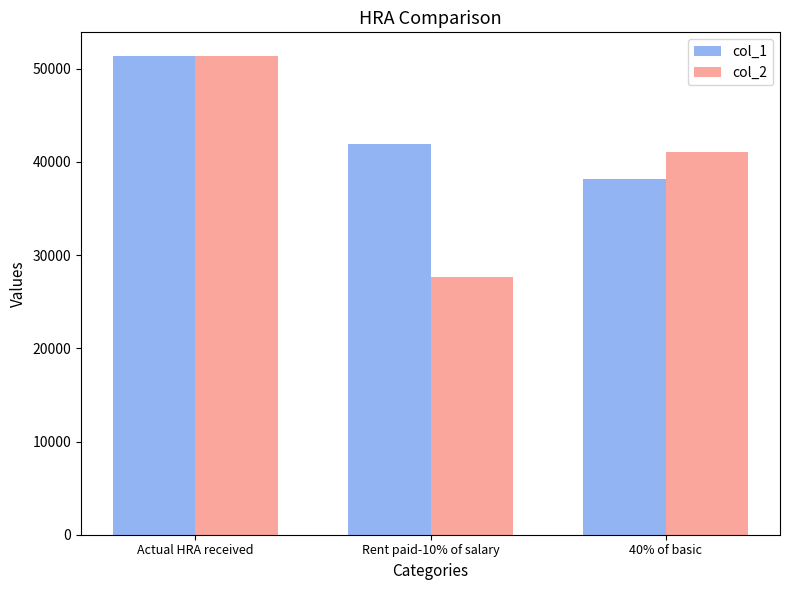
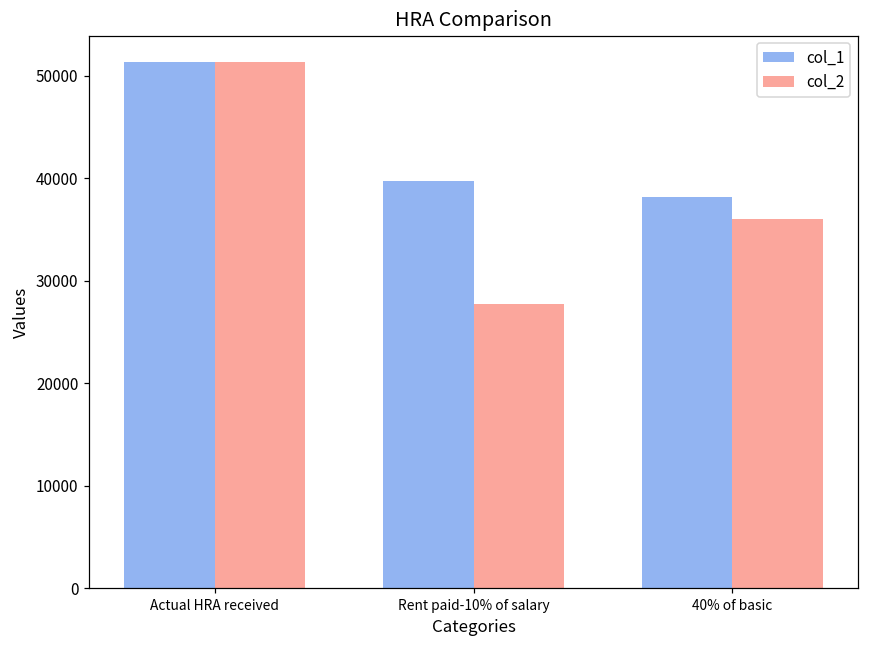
col_1, Rent paid-10% of salary: 42000 -> 40000
col_2, 40% of basic: 41000 -> 36000
